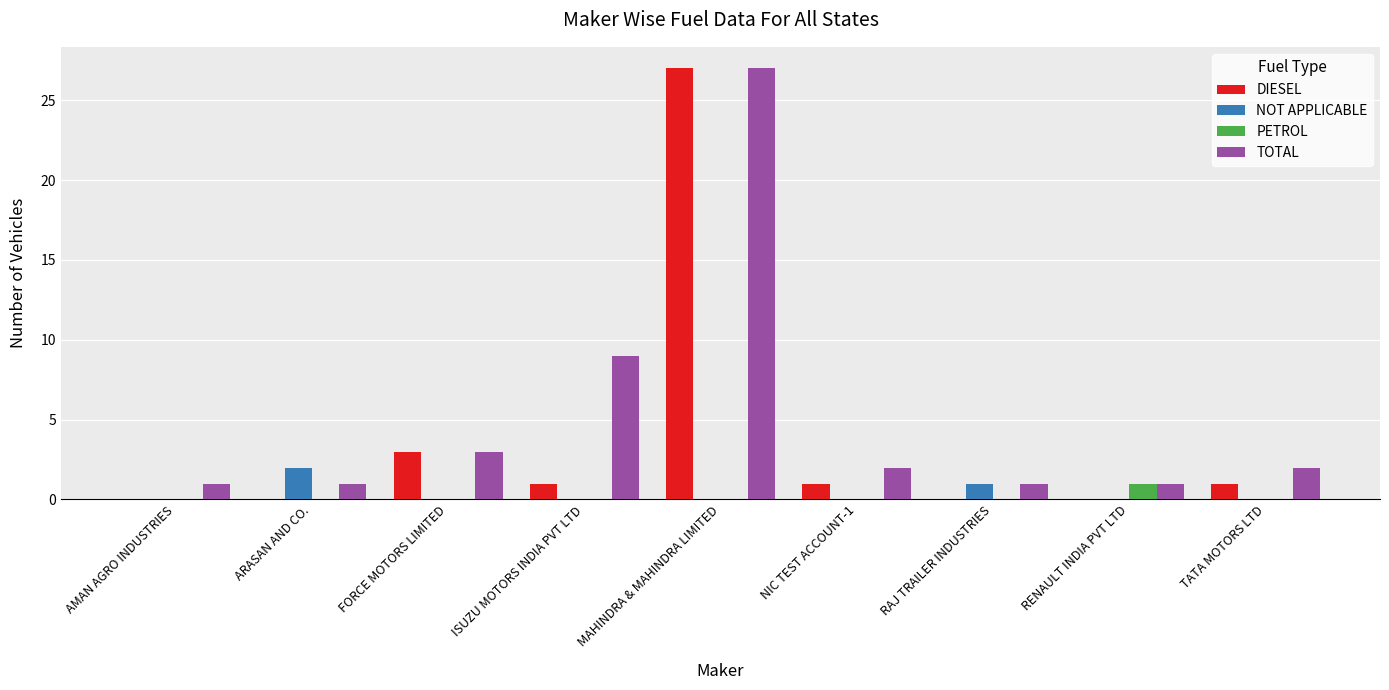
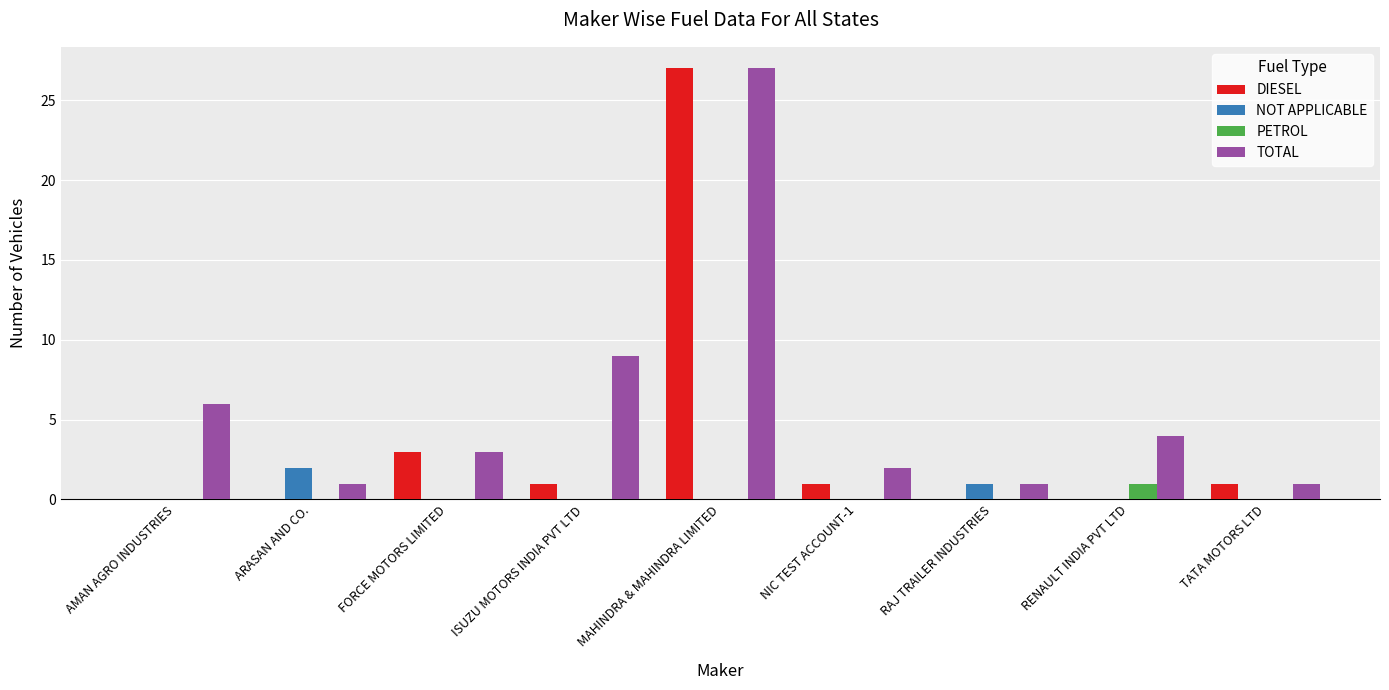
TOTAL, AMAN AGRO INDUSTRIES: 1 -> 6
TOTAL, RENAULT INDIA PVT LTD: 1 -> 4
TOTAL, TATA MOTORS LTD: 2 -> 1
